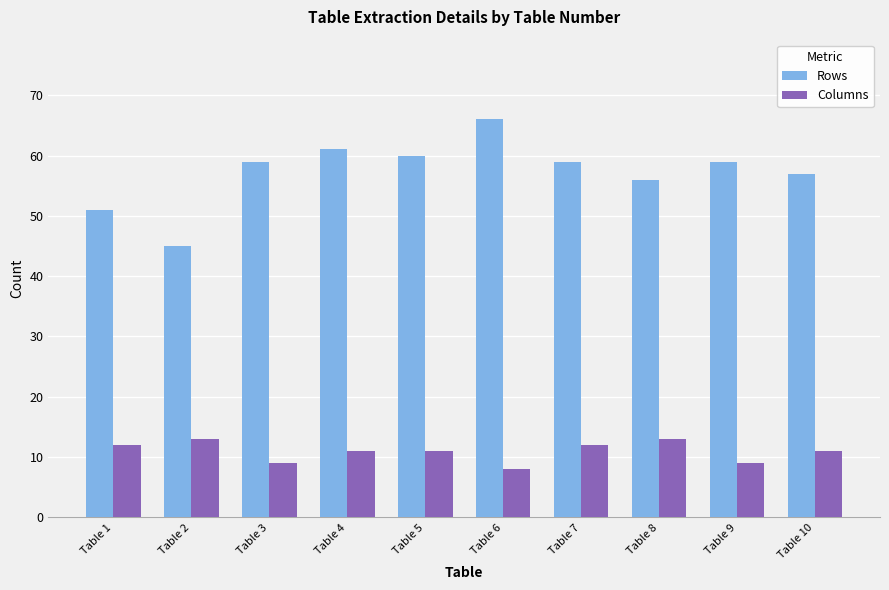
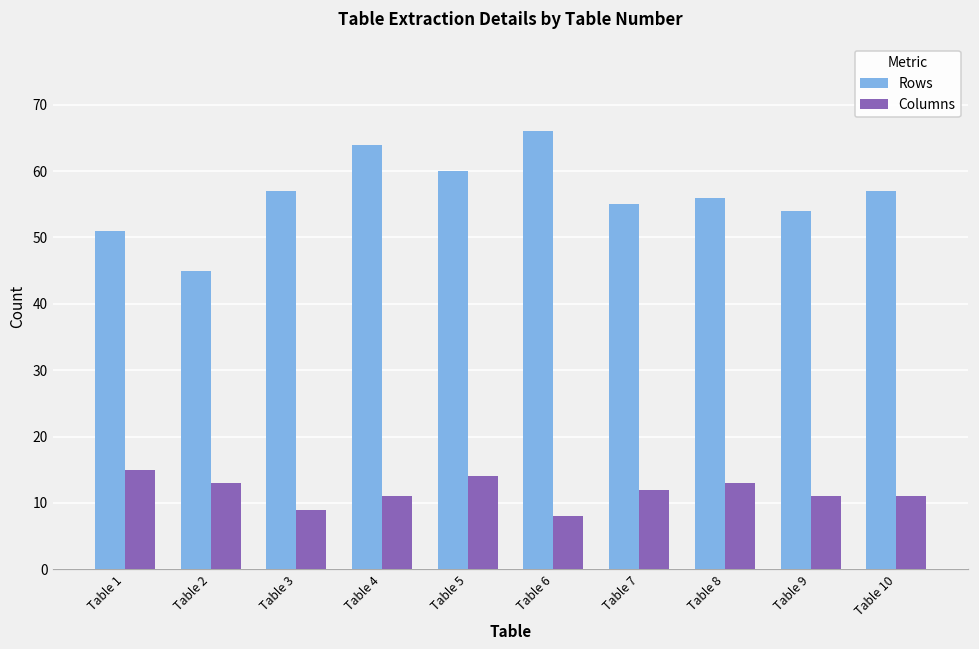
Columns, Table 1: 12 -> 15
Rows, Table 3: 59 -> 57
Rows, Table 4: 61 -> 64
Columns, Table 5: 11 -> 14
Rows, Table 7: 59 -> 55
Rows, Table 9: 59 -> 54
Columns, Table 9: 9 -> 11
